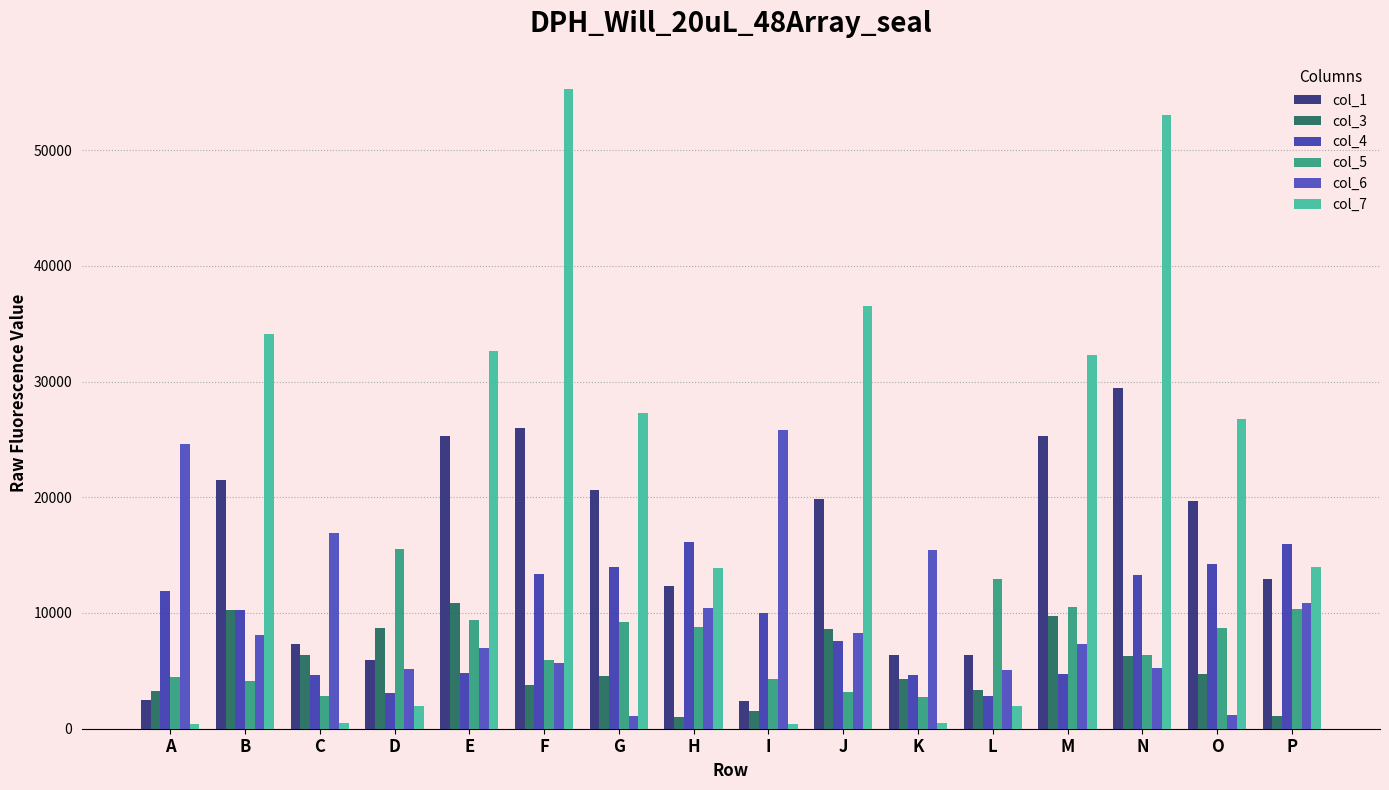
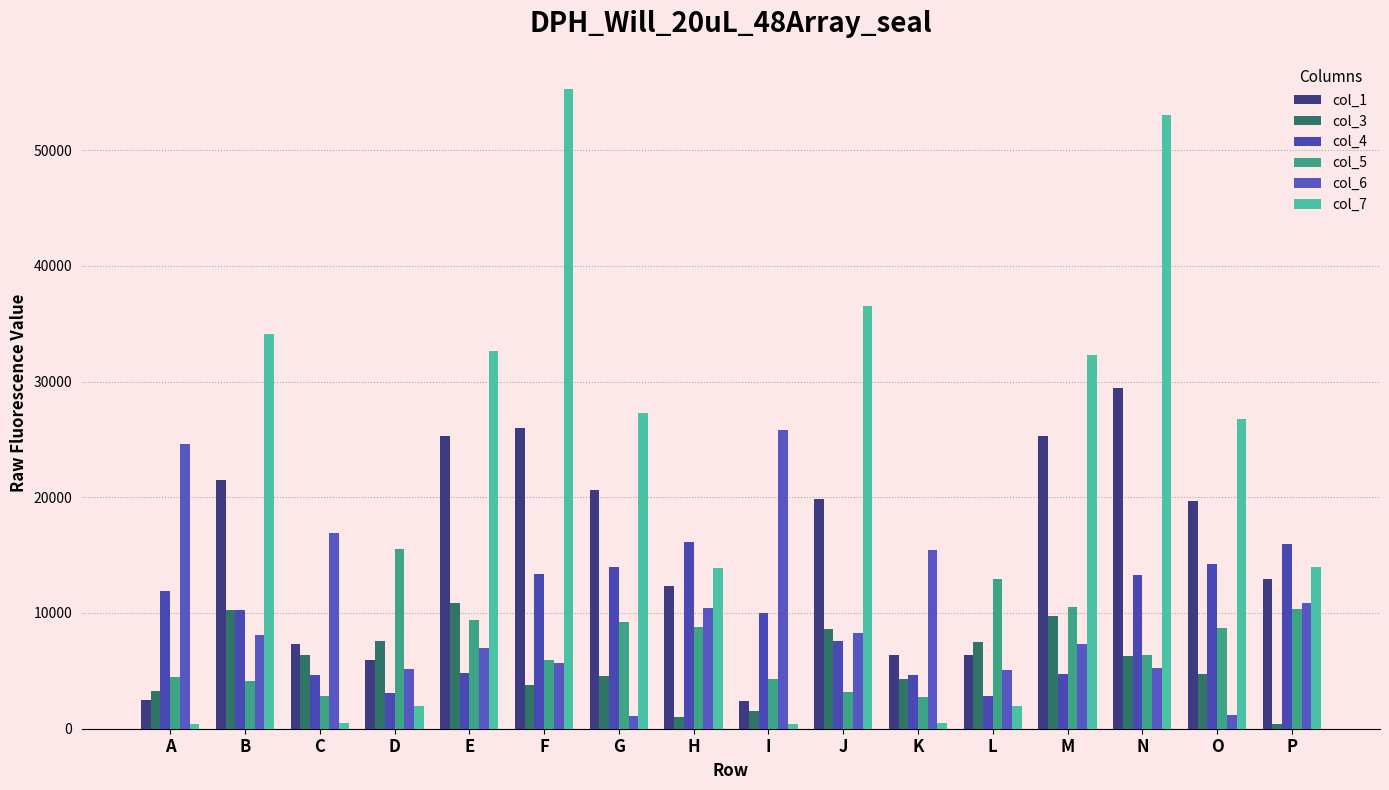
col_3, D: 8700 -> 7600
col_3, L: 3400 -> 7500
col_3, P: 1100 -> 400
